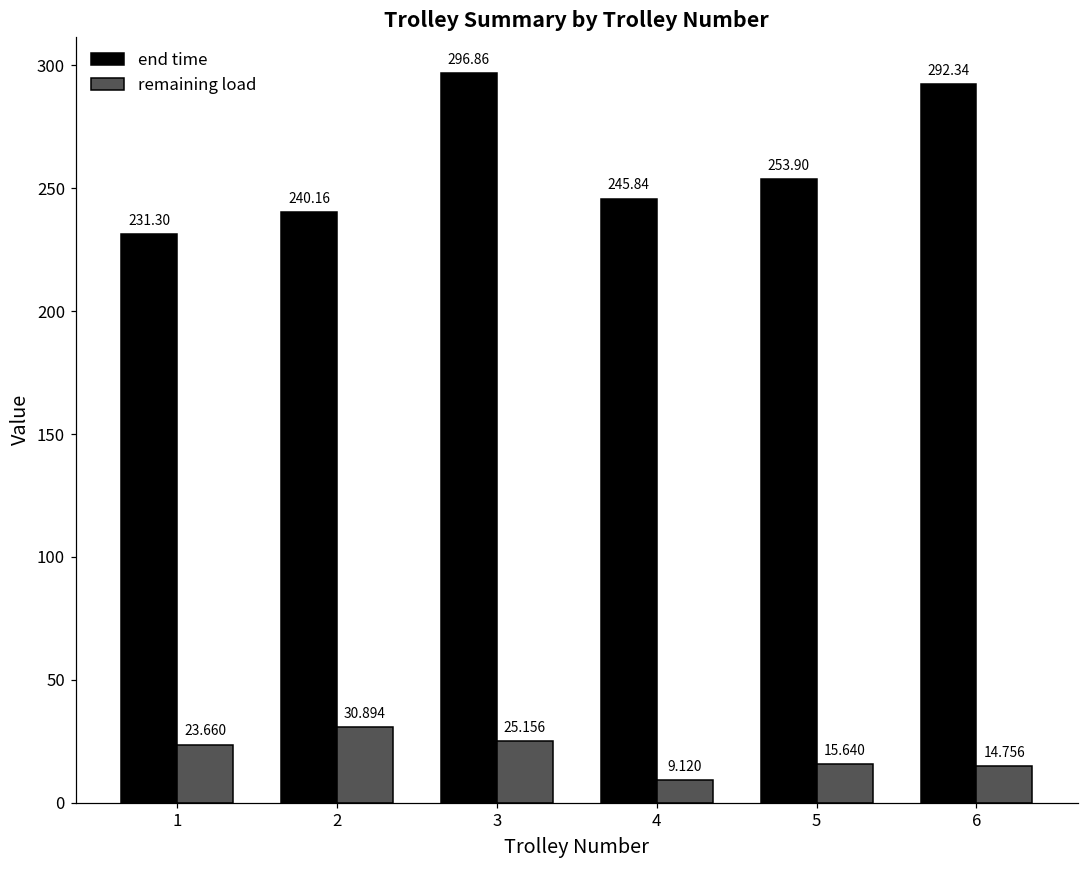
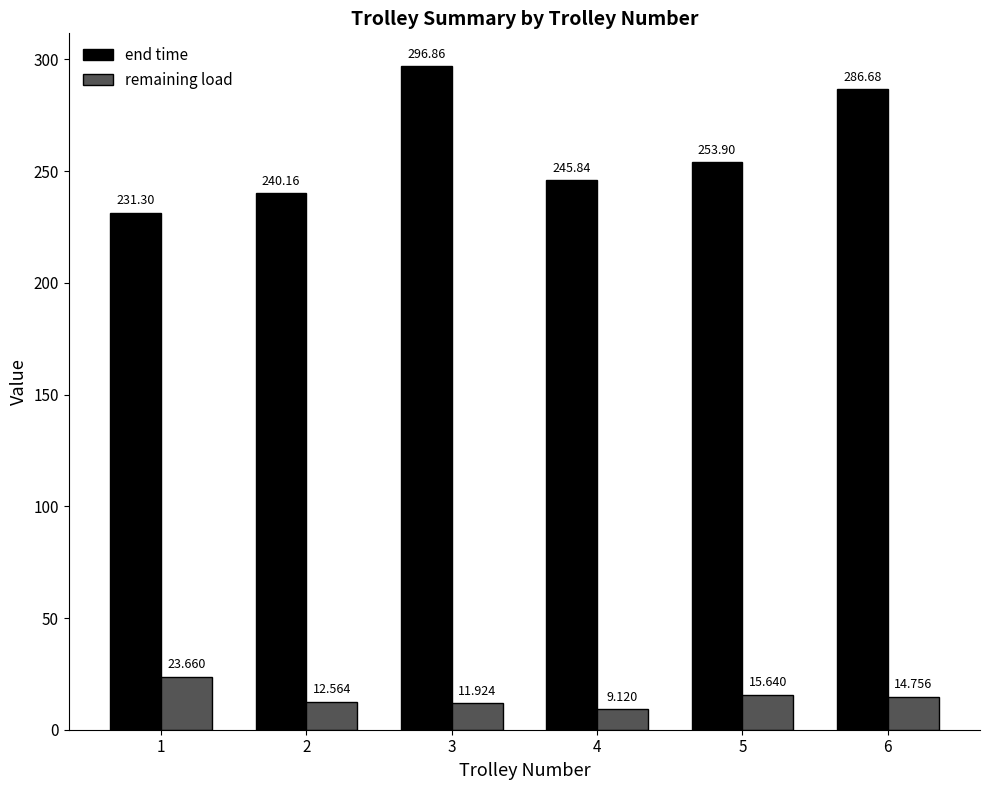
remaining load, 2: 30.894 -> 12.564
remaining load, 3: 25.156 -> 11.924
end time, 6: 292.34 -> 286.68
